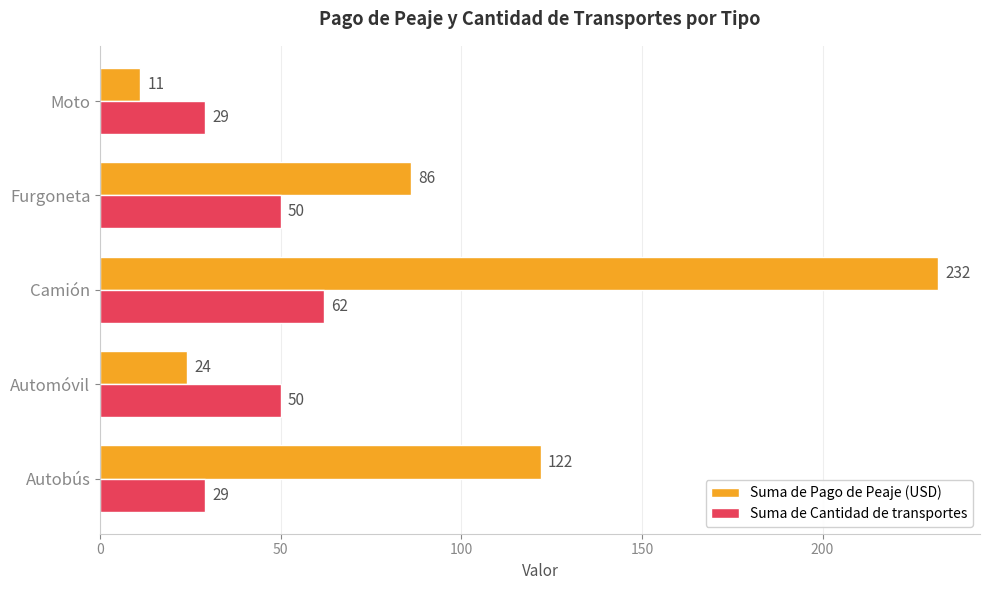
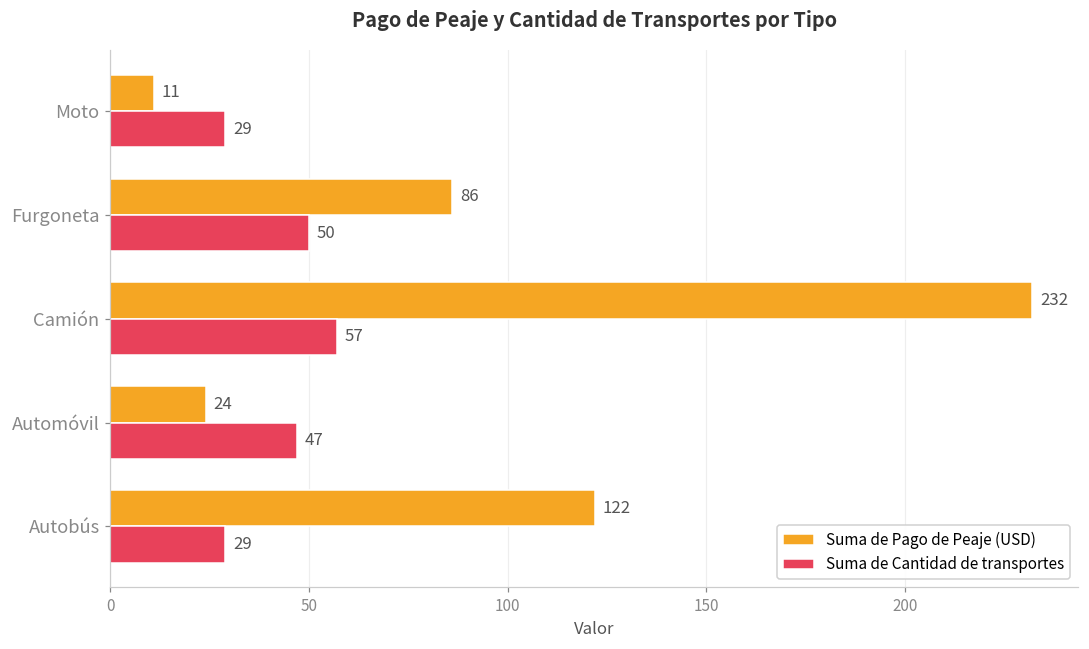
Suma de Cantidad de transportes, Camión: 62 -> 57
Suma de Cantidad de transportes, Automóvil: 50 -> 47
